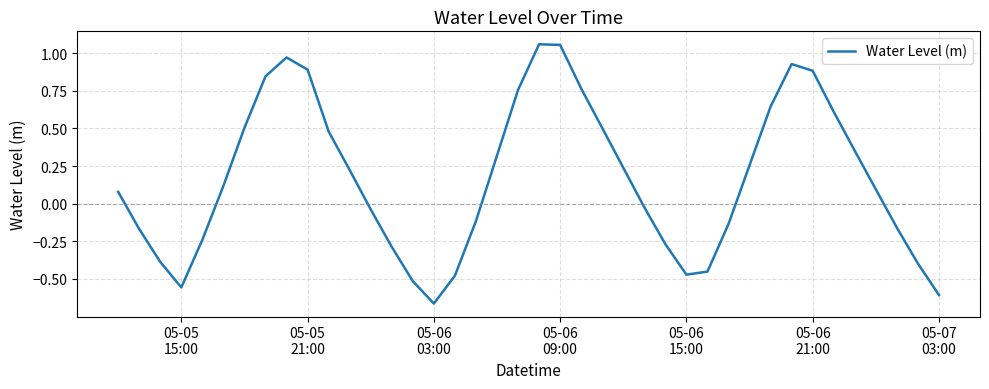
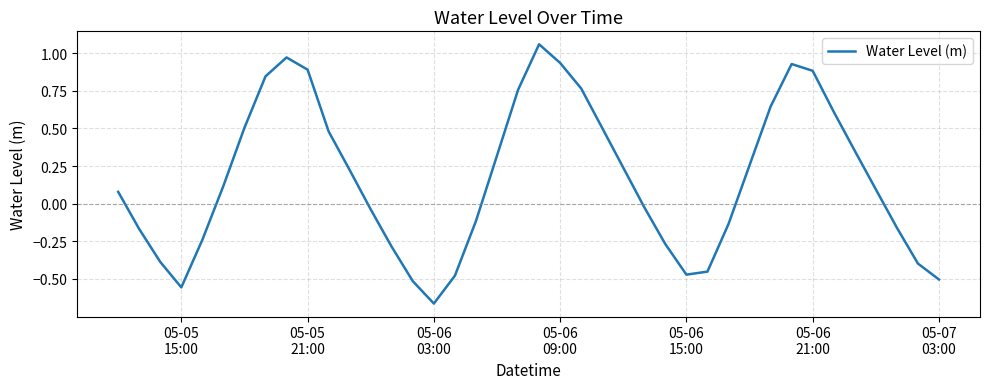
05-06 09:00: 1.06 -> 0.93
05-07 03:00: -0.61 -> -0.50
